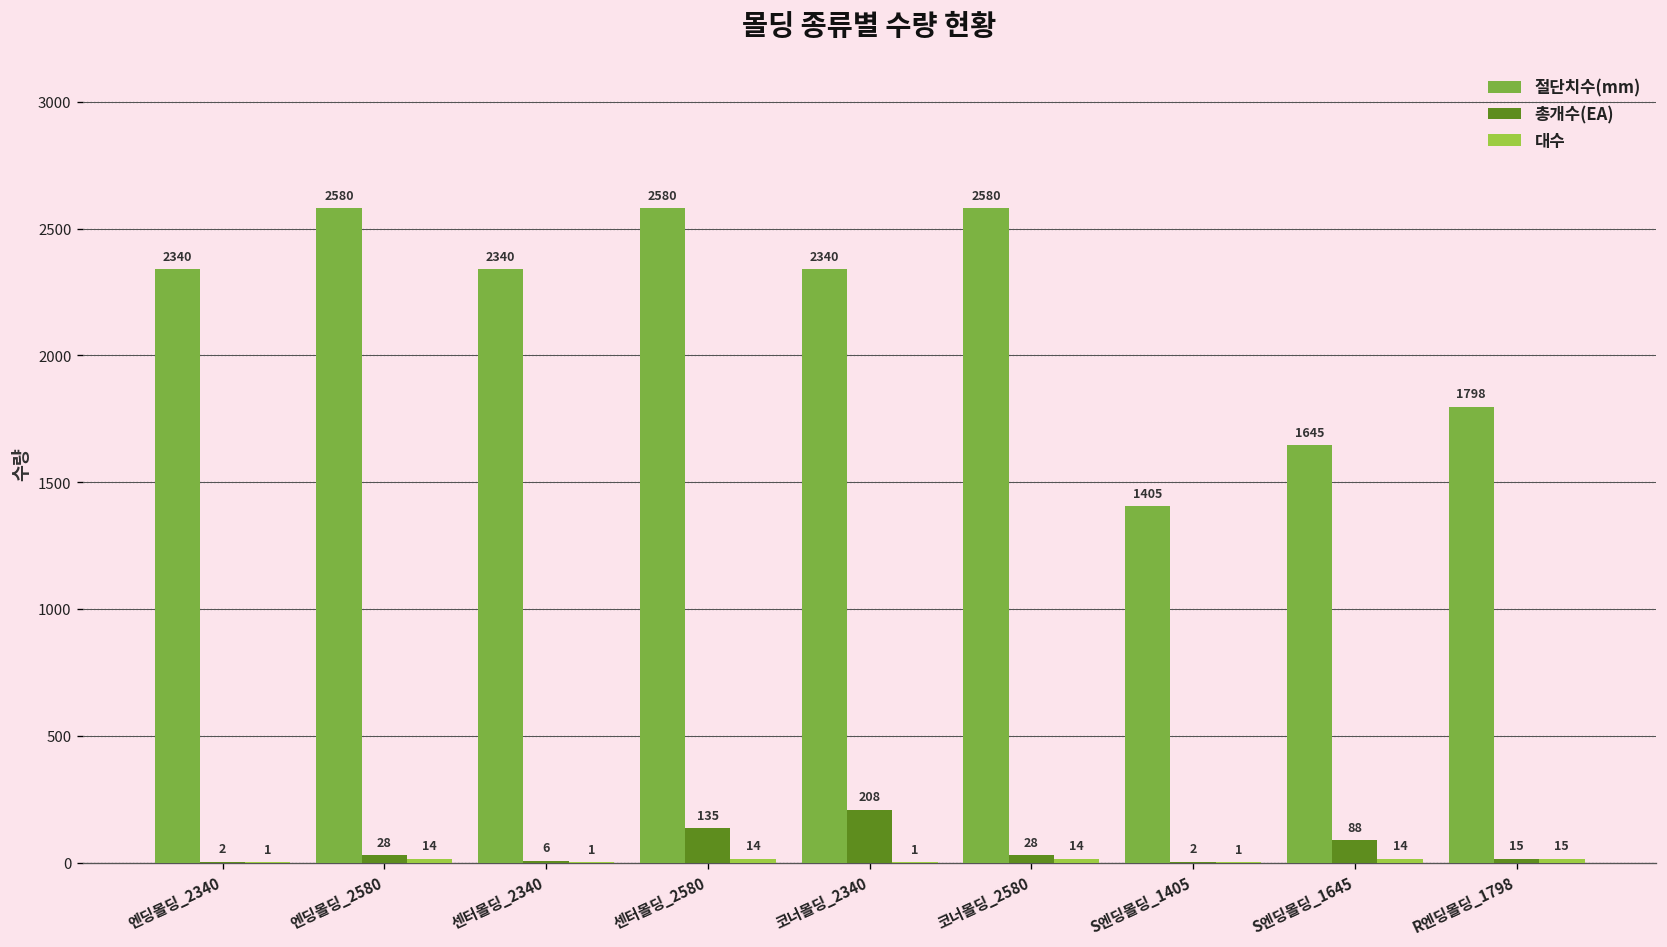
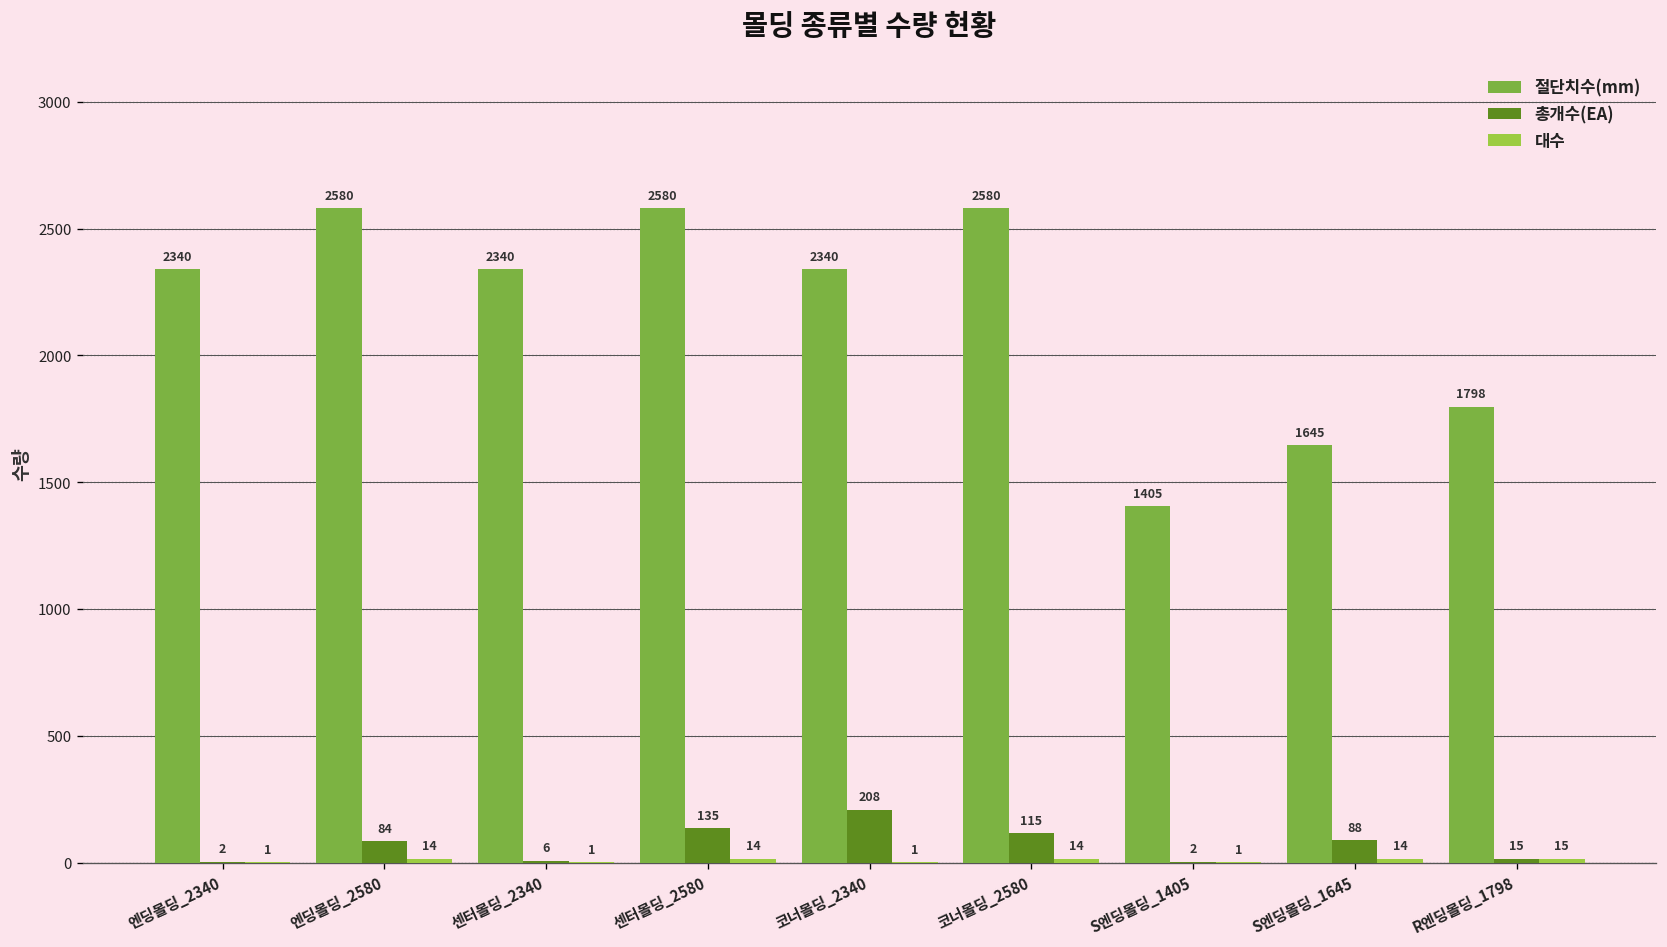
총개수(EA), 엔딩몰딩_2580: 28 -> 84
총개수(EA), 코너몰딩_2580: 28 -> 115
